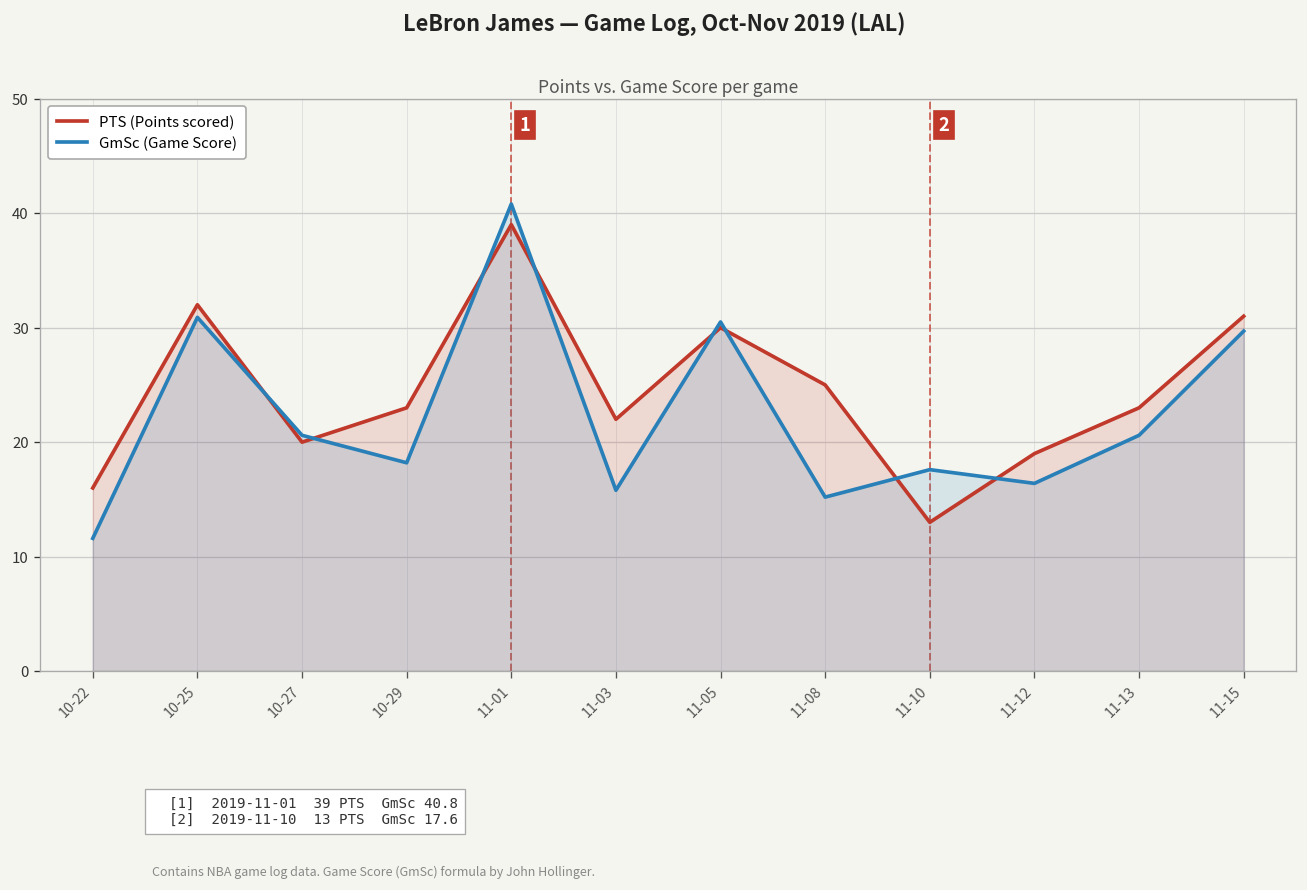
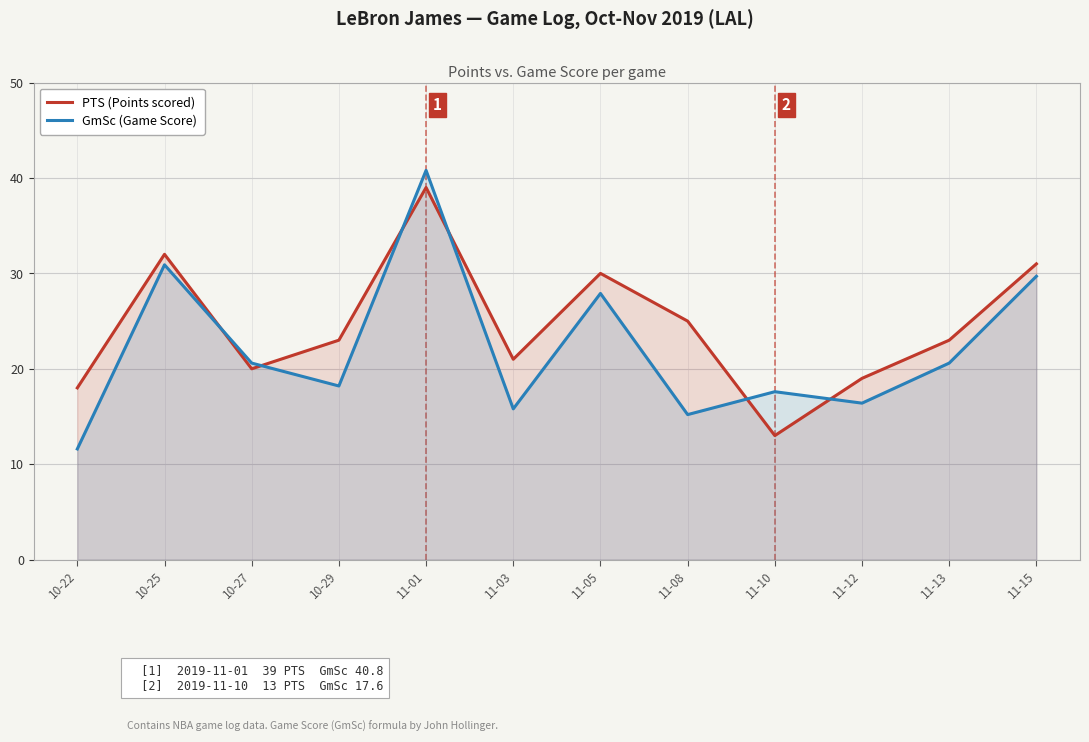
PTS (Points scored), 10-22: 16 -> 18
PTS (Points scored), 11-03: 22 -> 21
GmSc (Game Score), 11-05: 31 -> 28
